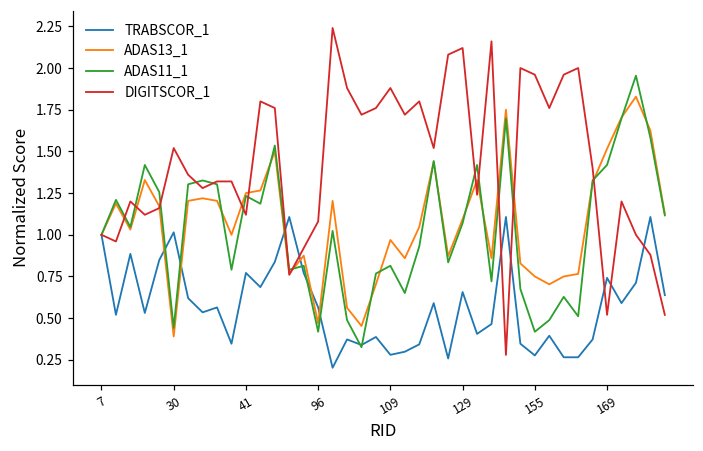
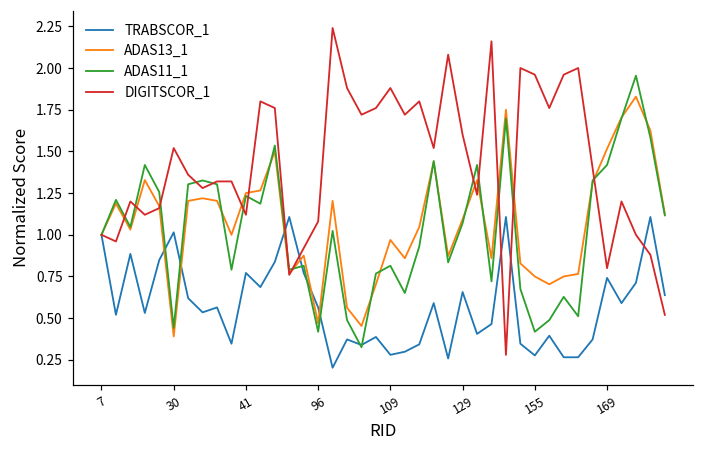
DIGITSCOR_1, 129: 2.12 -> 1.60
DIGITSCOR_1, 169: 0.52 -> 0.80
